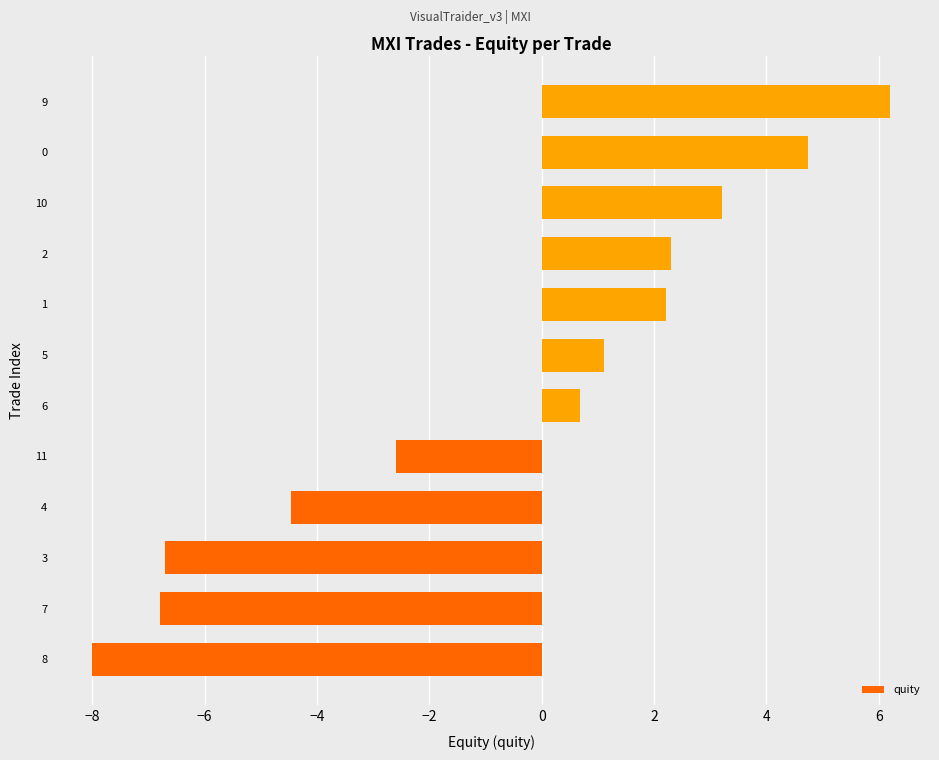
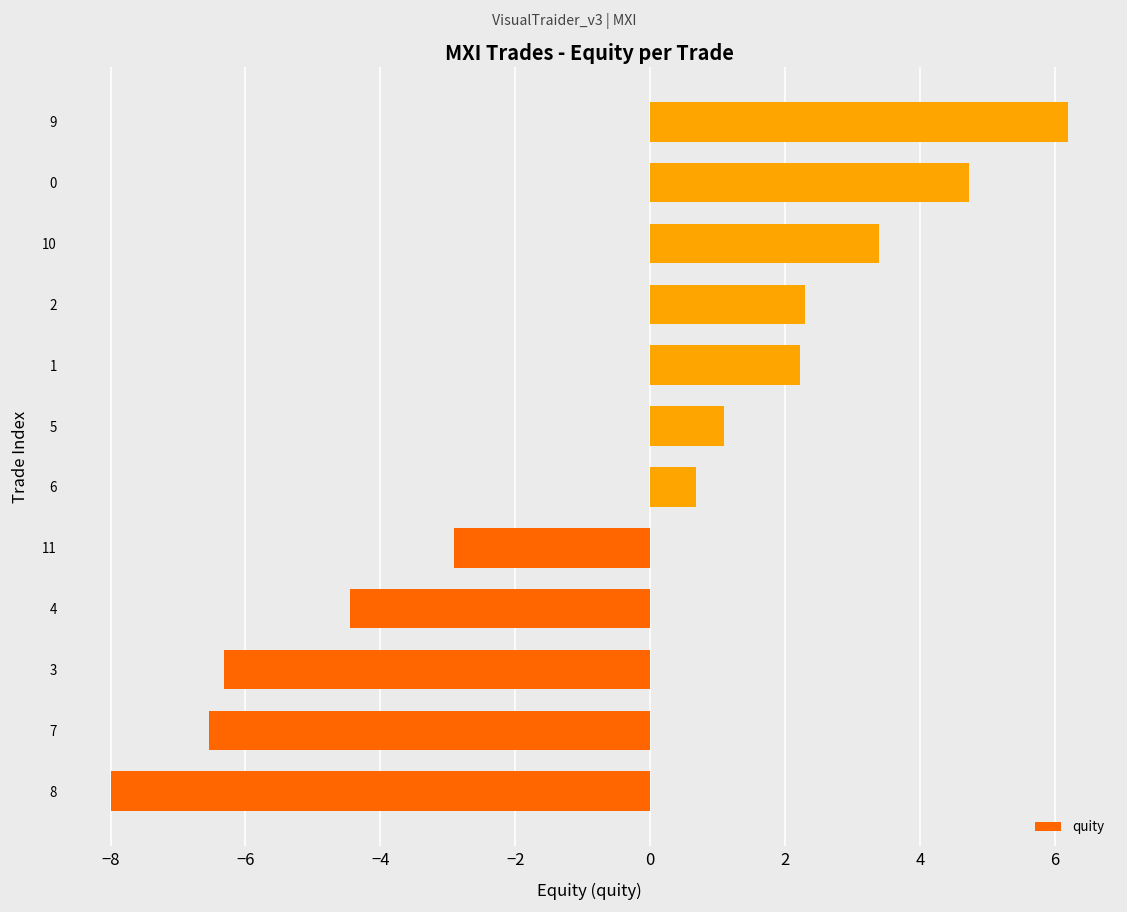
10: 3.2 -> 3.4
11: -2.6 -> -2.9
3: -6.7 -> -6.3
7: -6.8 -> -6.5
